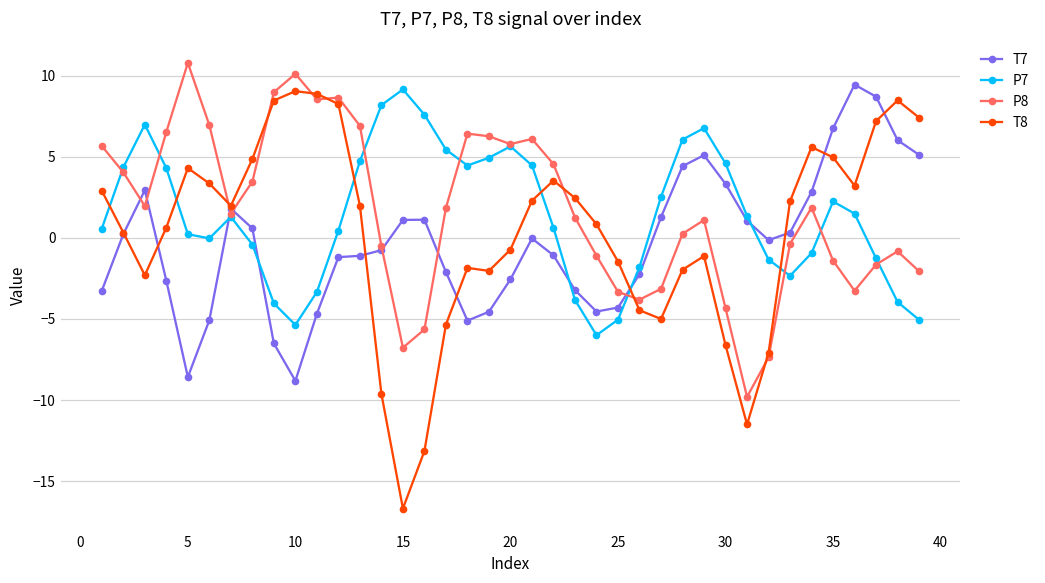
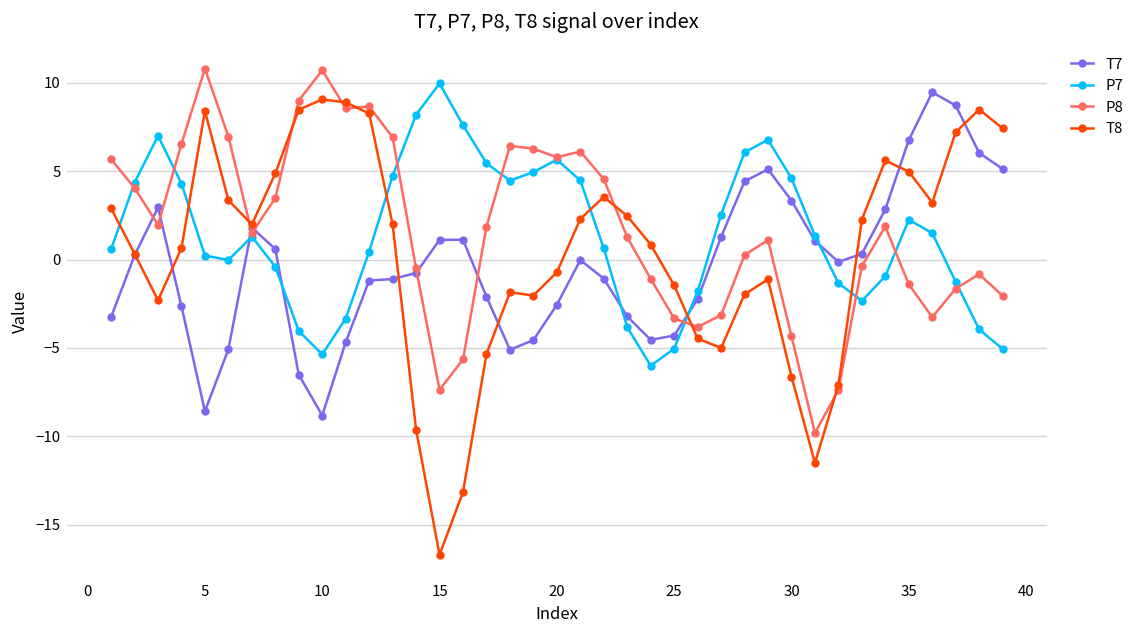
T8, 5: 4.3 -> 8.4
P8, 10: 10.1 -> 10.7
P7, 15: 9.2 -> 10.0
P8, 15: -6.8 -> -7.4
